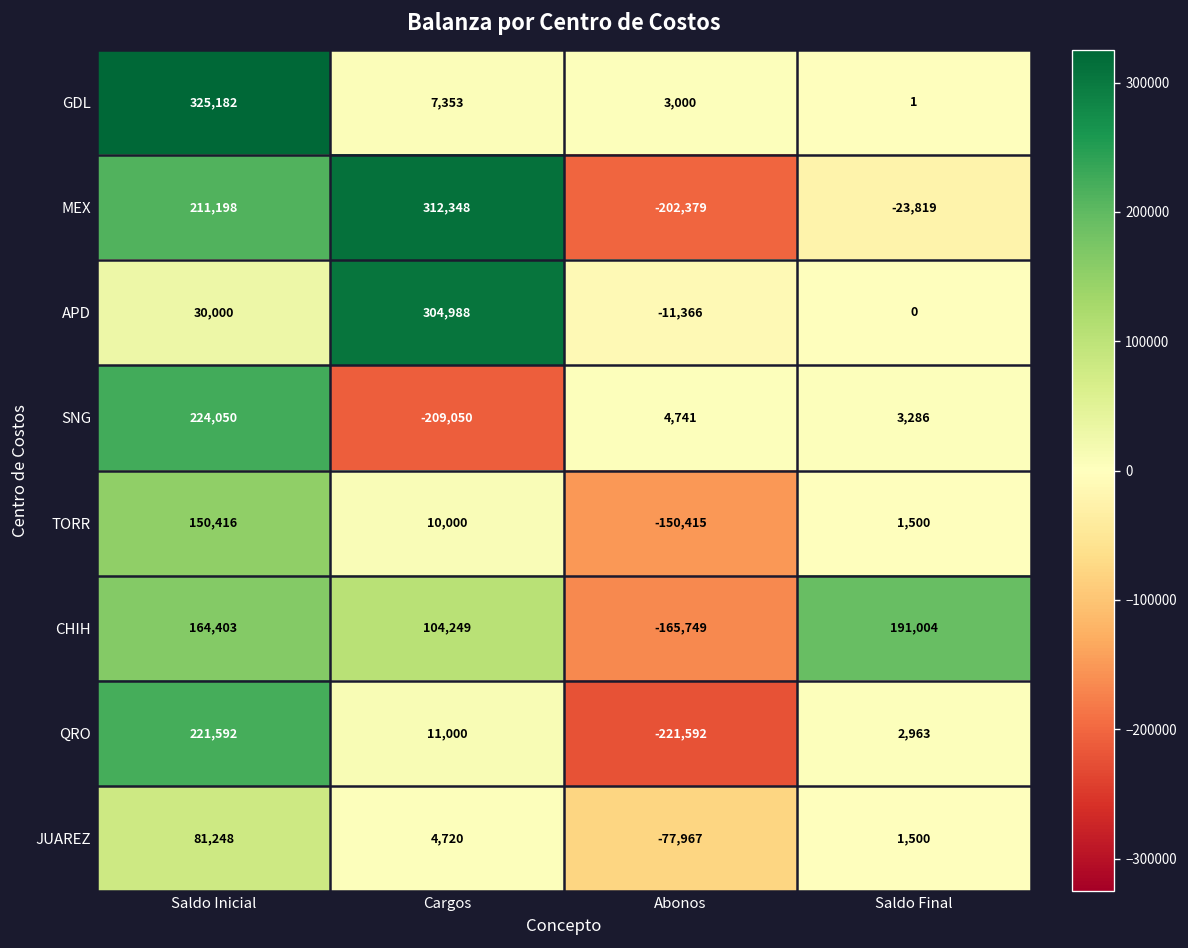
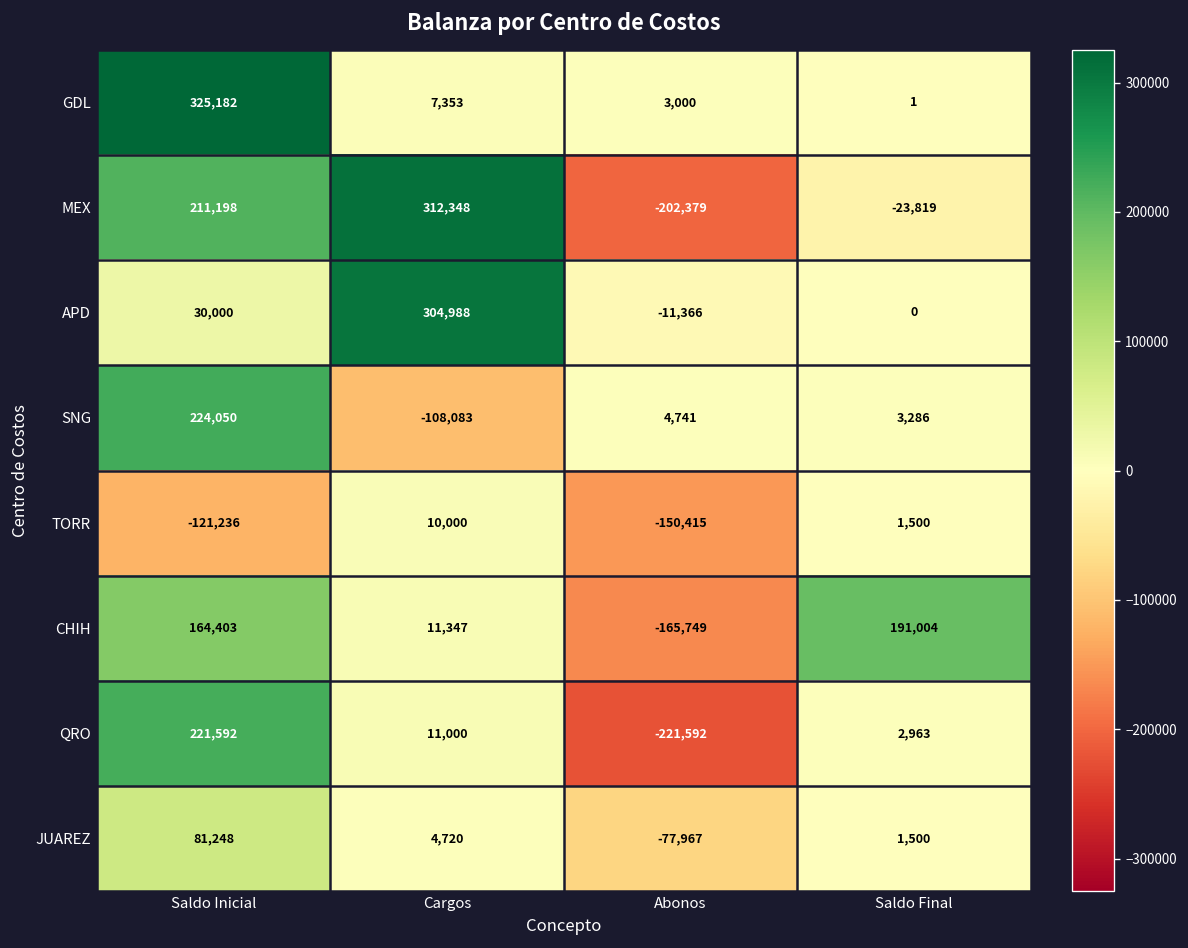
SNG, Cargos: -209,050 -> -108,083
TORR, Saldo Inicial: 150,416 -> -121,236
CHIH, Cargos: 104,249 -> 11,347
